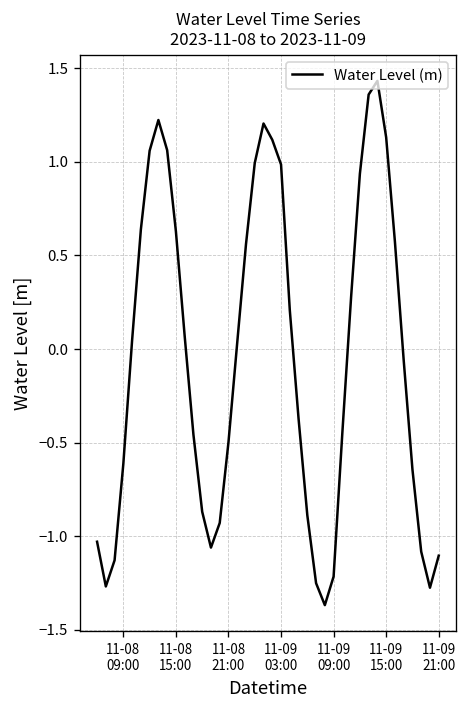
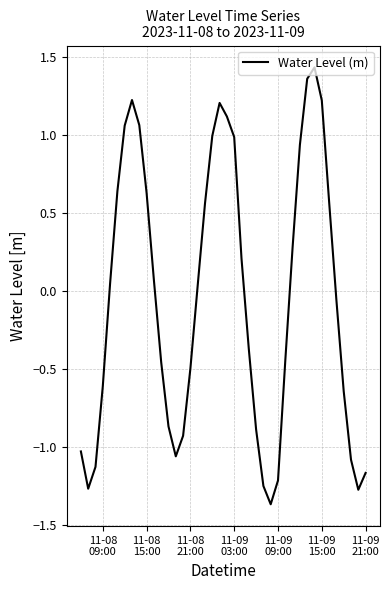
11-09 15:00: 1.13 -> 1.22
11-09 21:00: -1.10 -> -1.17
